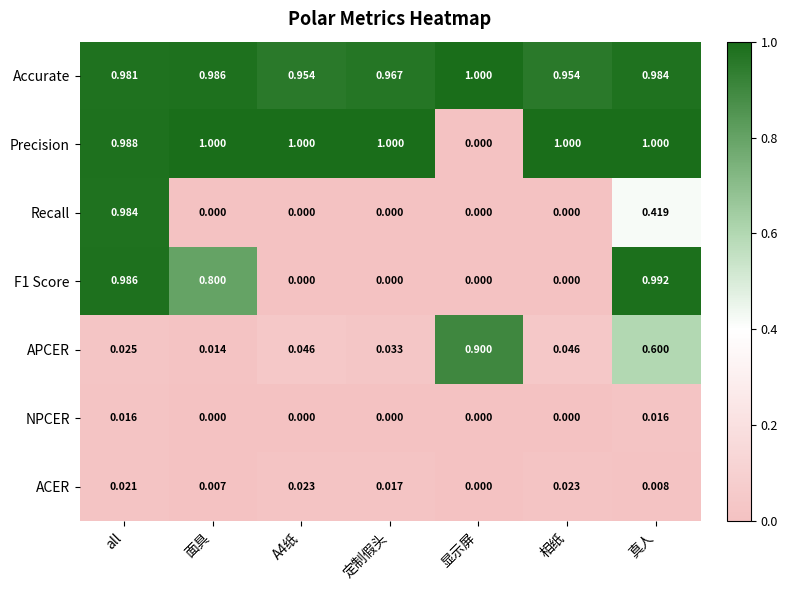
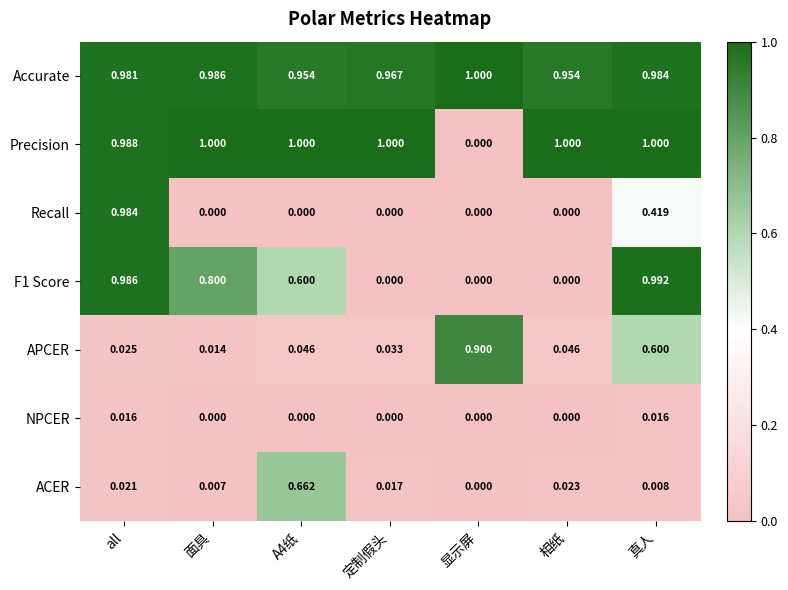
F1 Score, A4纸: 0.000 -> 0.600
ACER, A4纸: 0.023 -> 0.662
